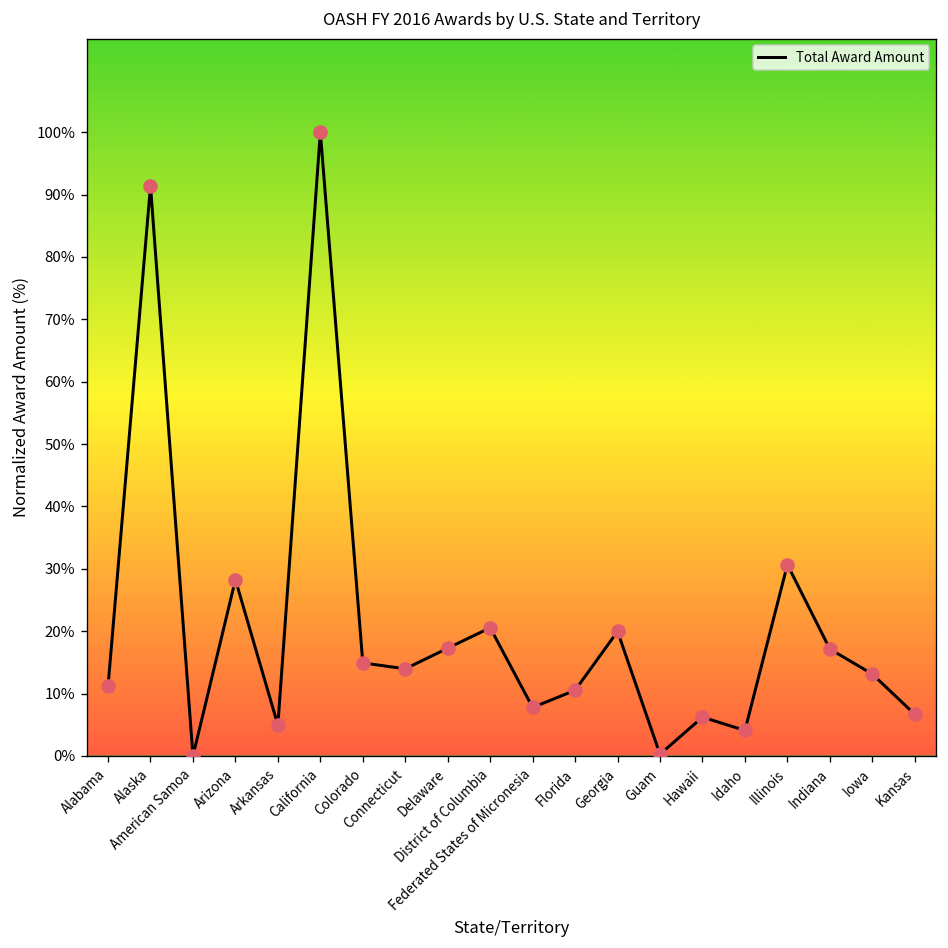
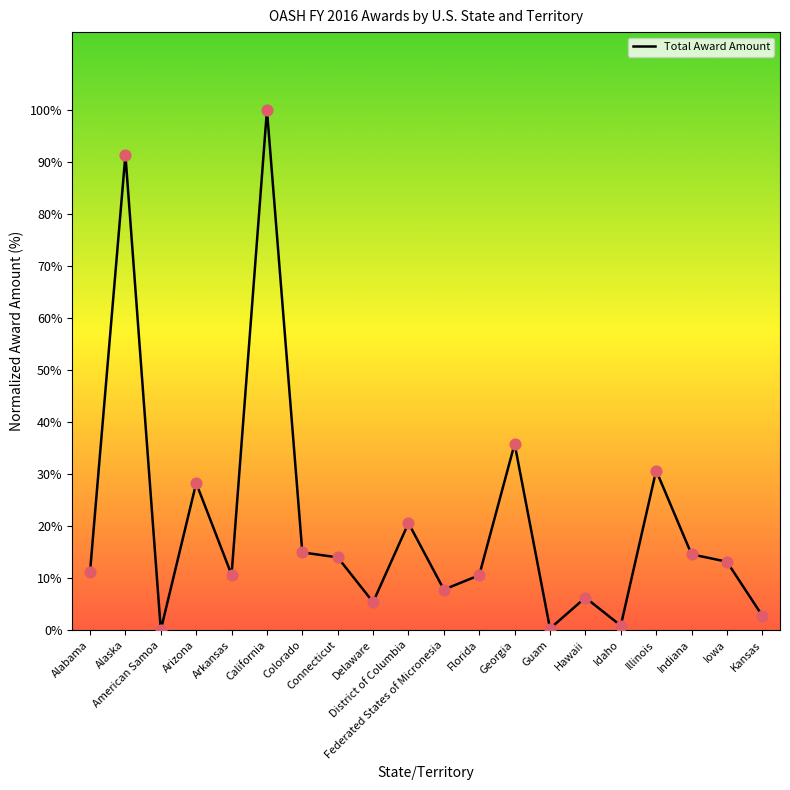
Arkansas: 5% -> 11%
Delaware: 17% -> 5%
Georgia: 20% -> 36%
Idaho: 4% -> 1%
Indiana: 17% -> 15%
Kansas: 7% -> 3%
